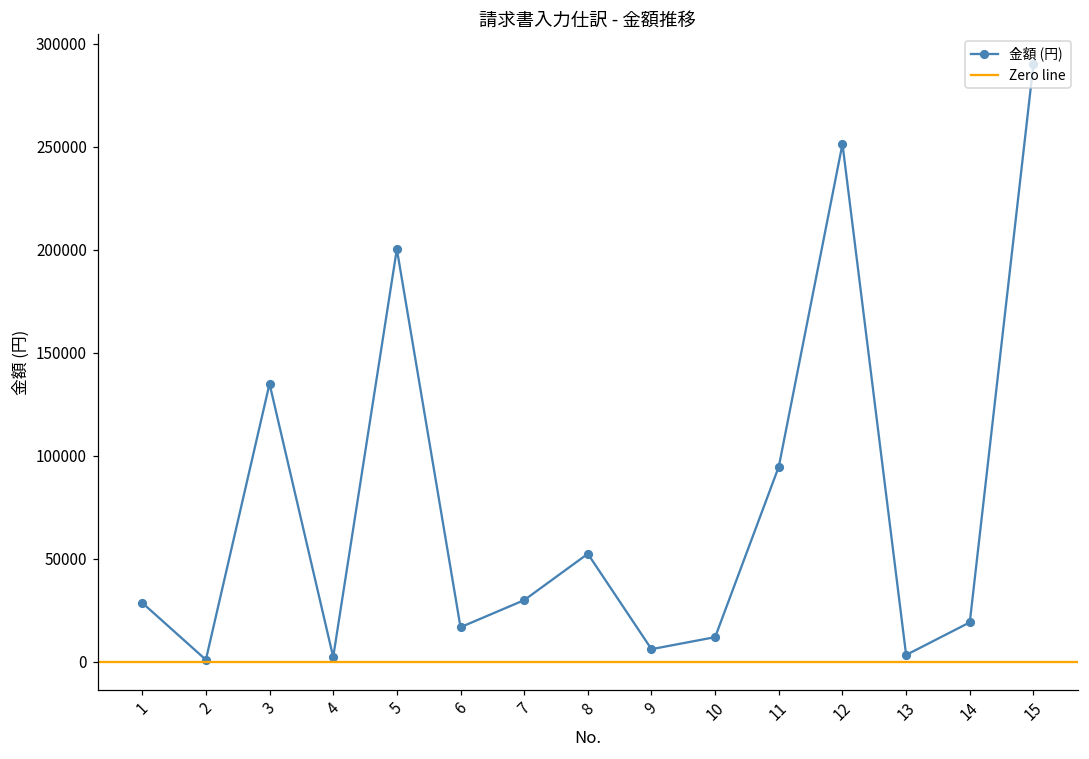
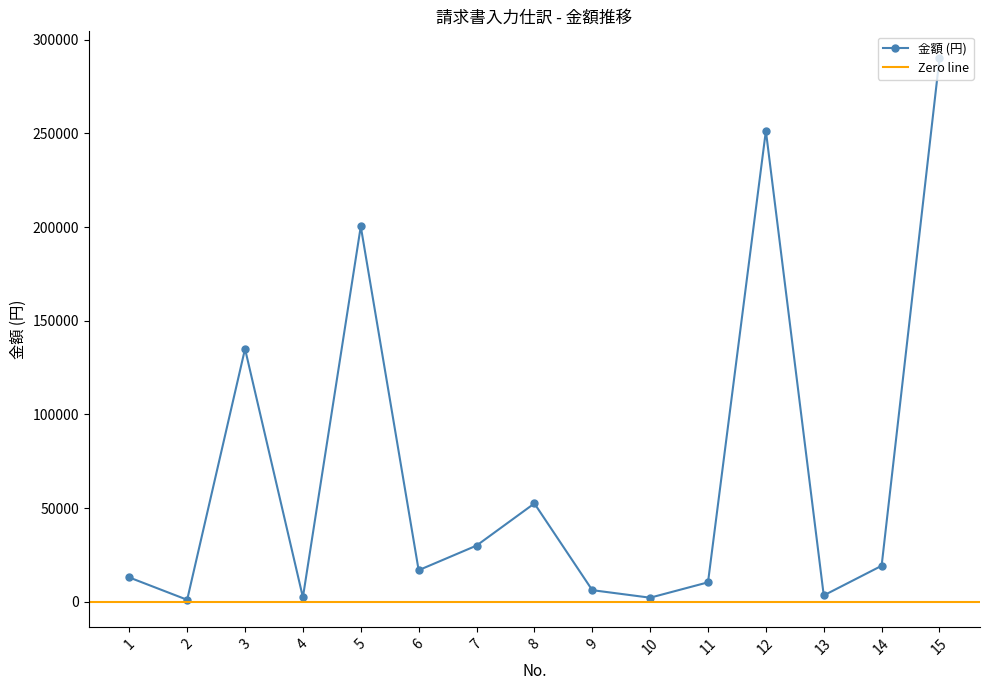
1: 29000 -> 13000
10: 12000 -> 2000
11: 95000 -> 10000
